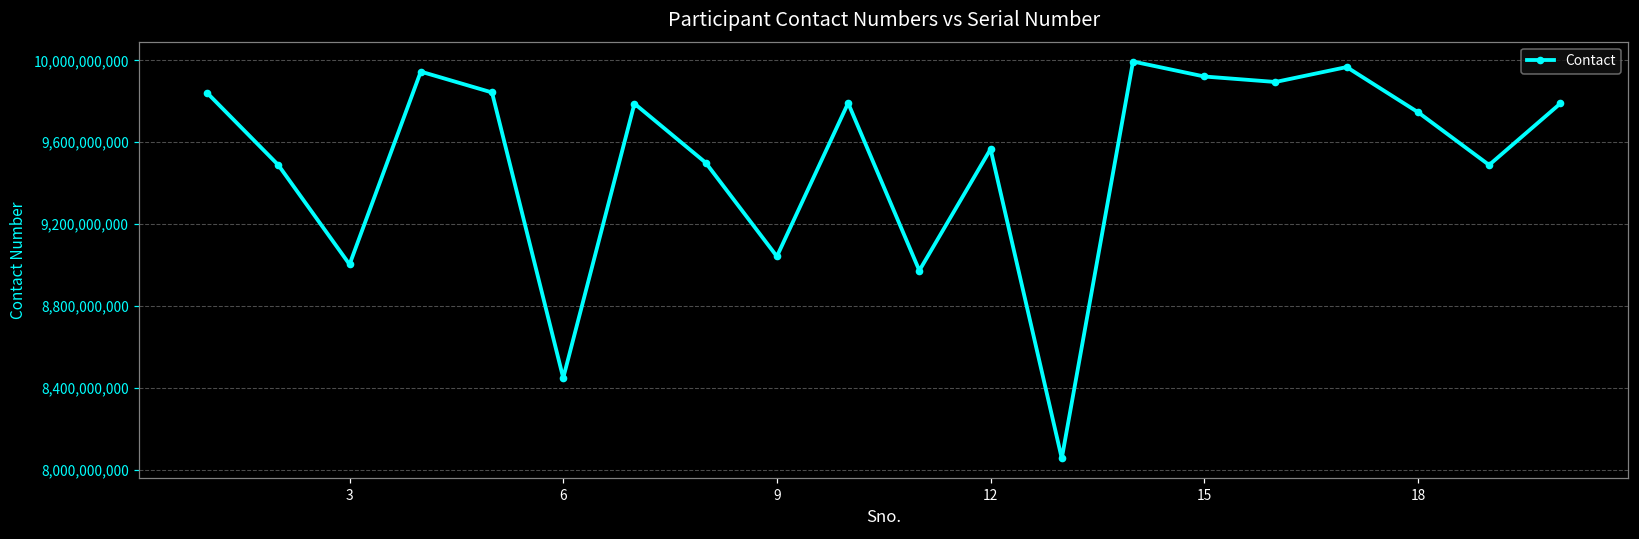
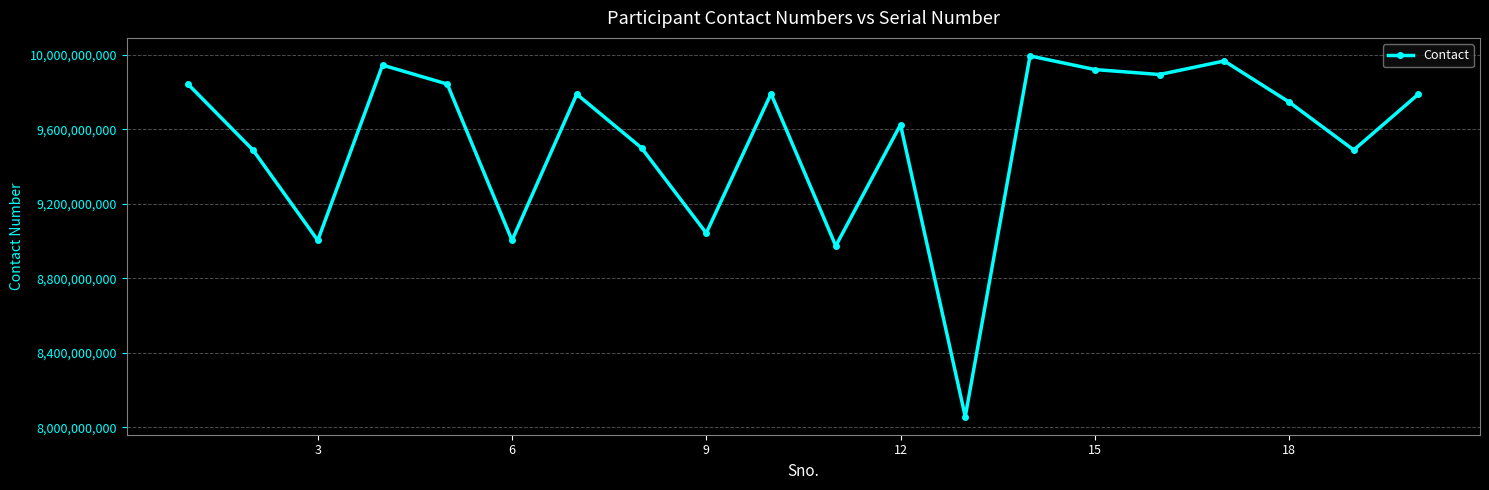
6: 8,450,000,000 -> 9,000,000,000
12: 9,570,000,000 -> 9,620,000,000
